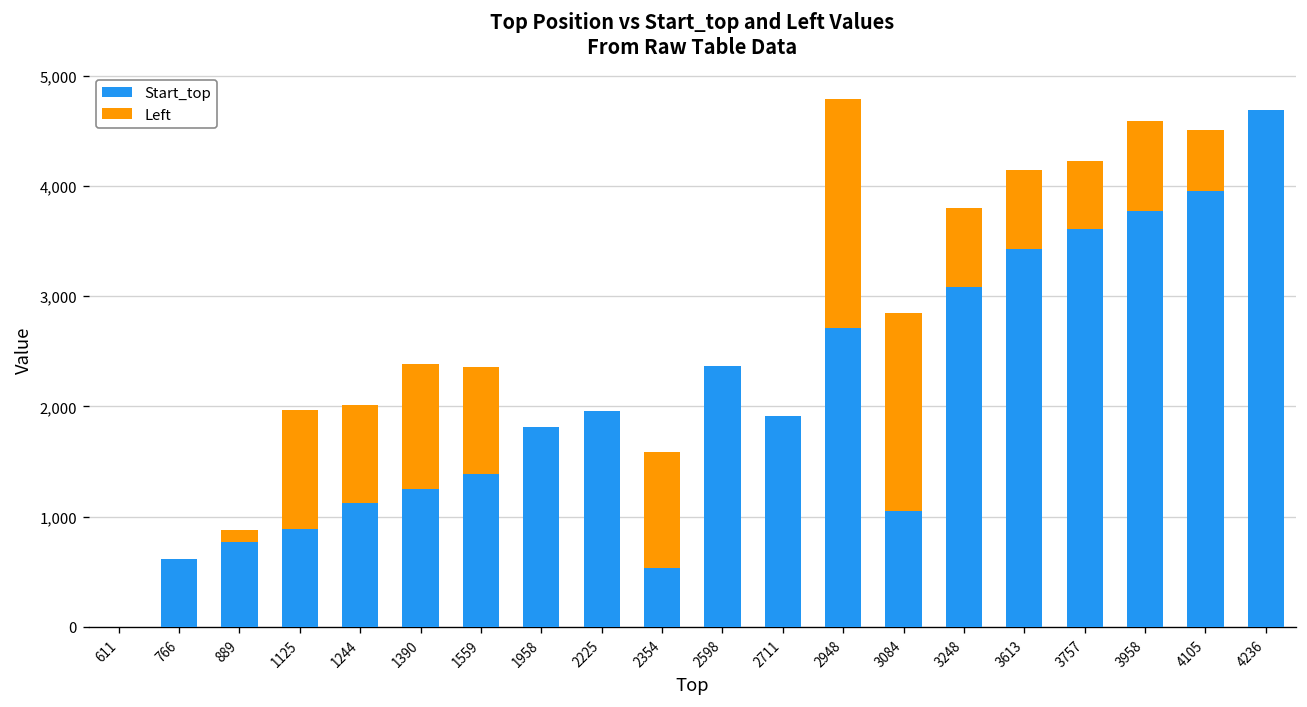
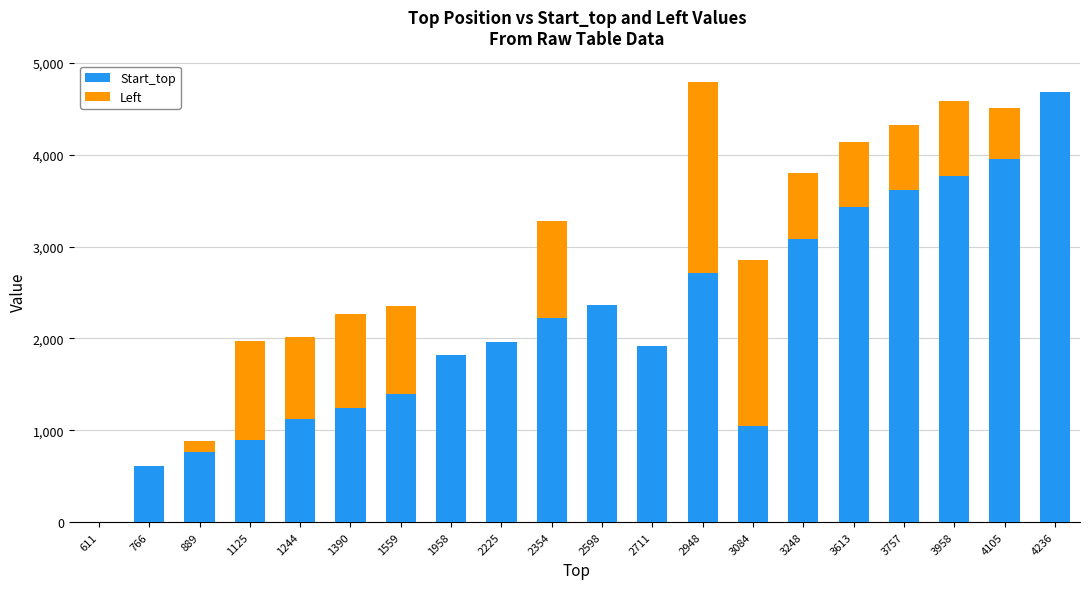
Left, 1390: 1,100 -> 1,000
Start_top, 2354: 500 -> 2,200
Left, 3757: 600 -> 700
